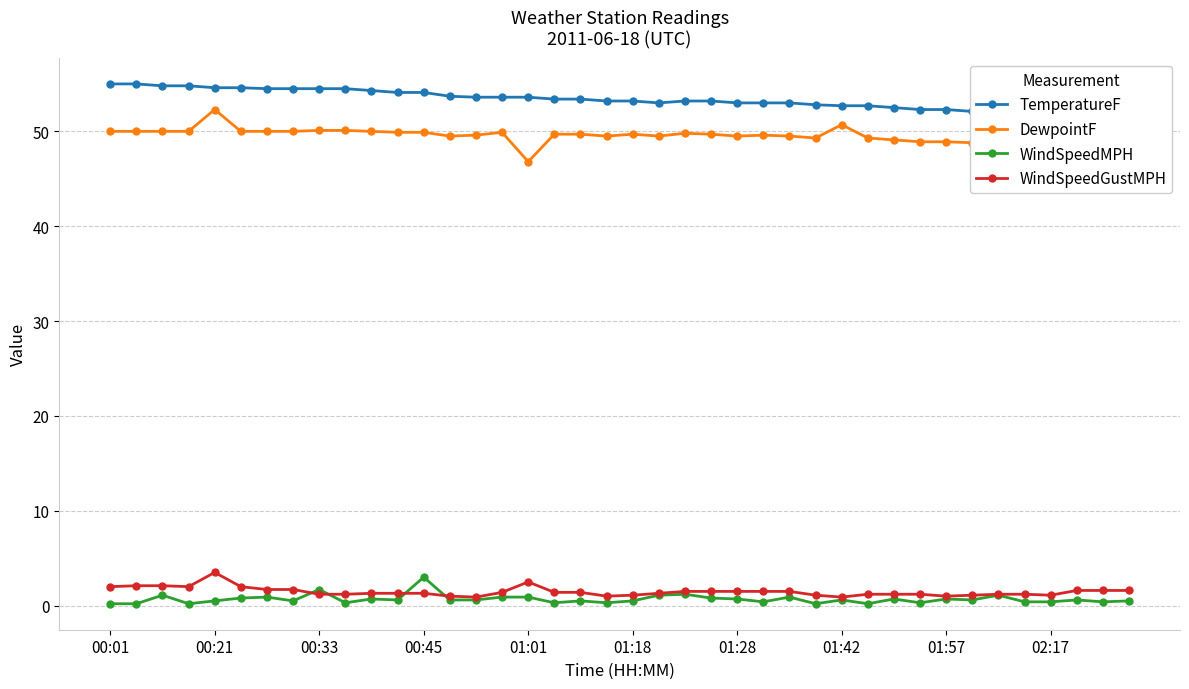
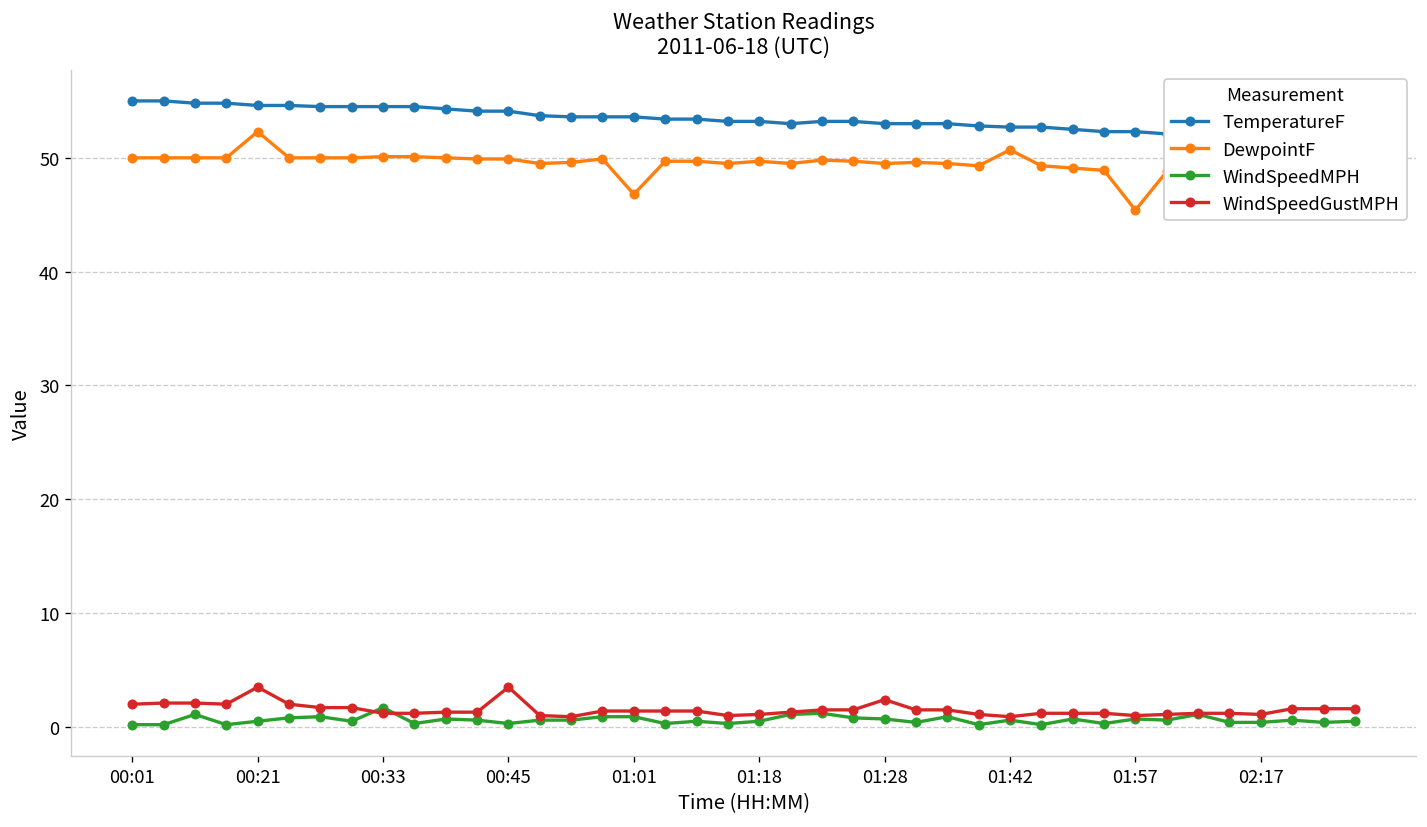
WindSpeedMPH, 00:45: 3 -> 0
WindSpeedGustMPH, 00:45: 1 -> 4
WindSpeedGustMPH, 01:01: 3 -> 1
WindSpeedGustMPH, 01:28: 1.5 -> 2.4
DewpointF, 01:57: 49 -> 45
